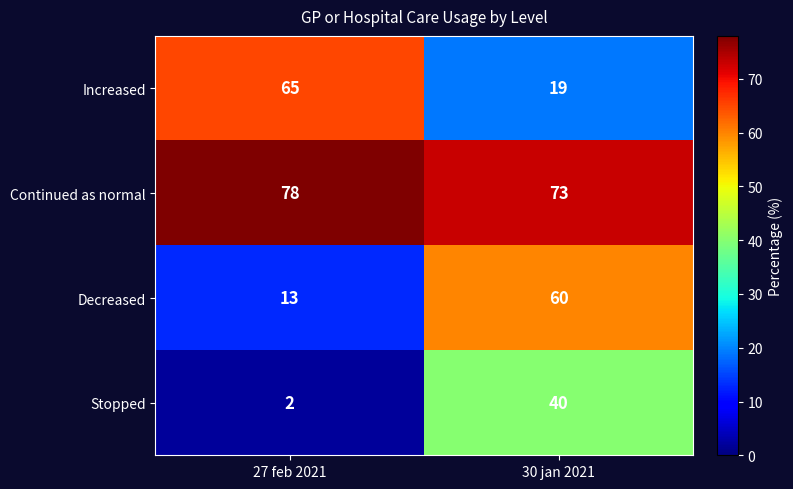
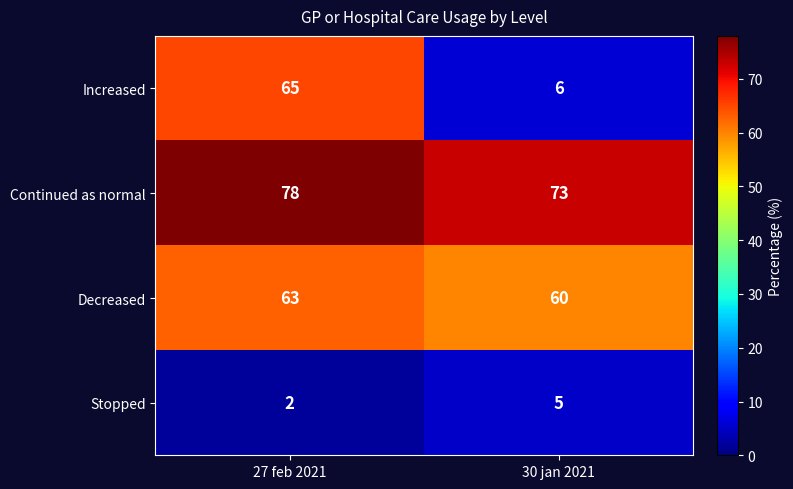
Increased, 30 jan 2021: 19 -> 6
Decreased, 27 feb 2021: 13 -> 63
Stopped, 30 jan 2021: 40 -> 5
